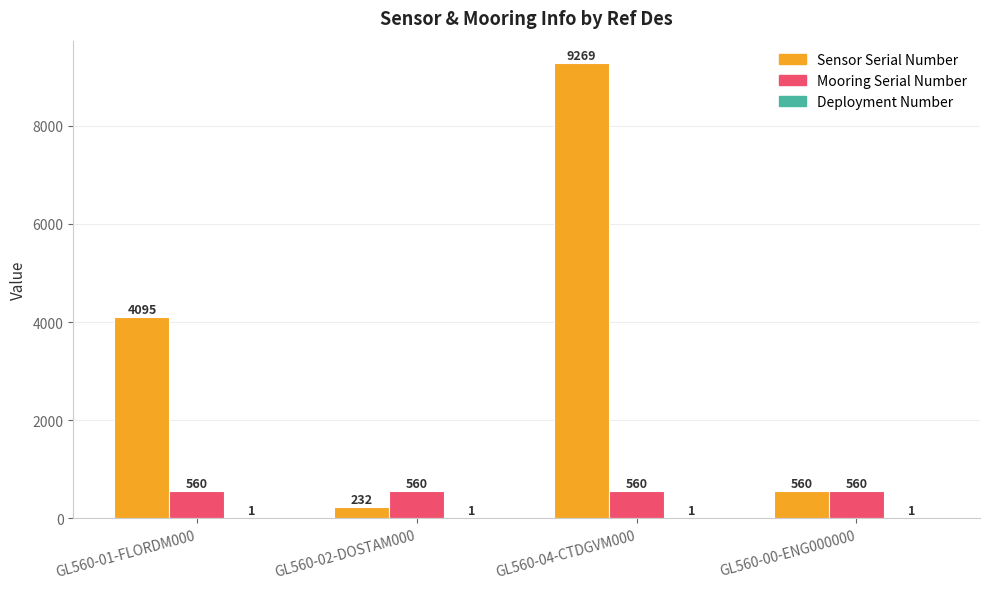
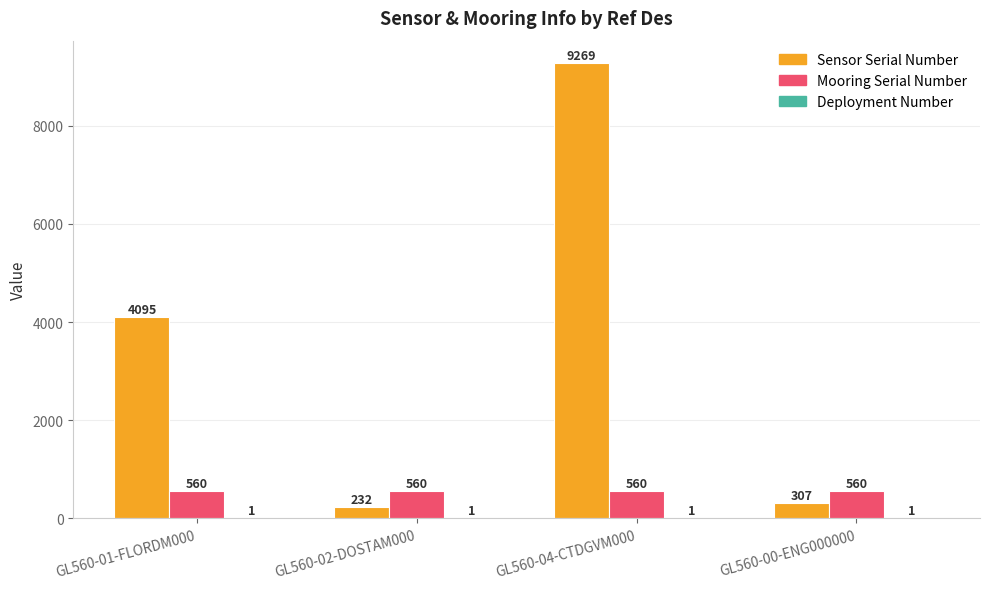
Sensor Serial Number, GL560-00-ENG000000: 560 -> 307
